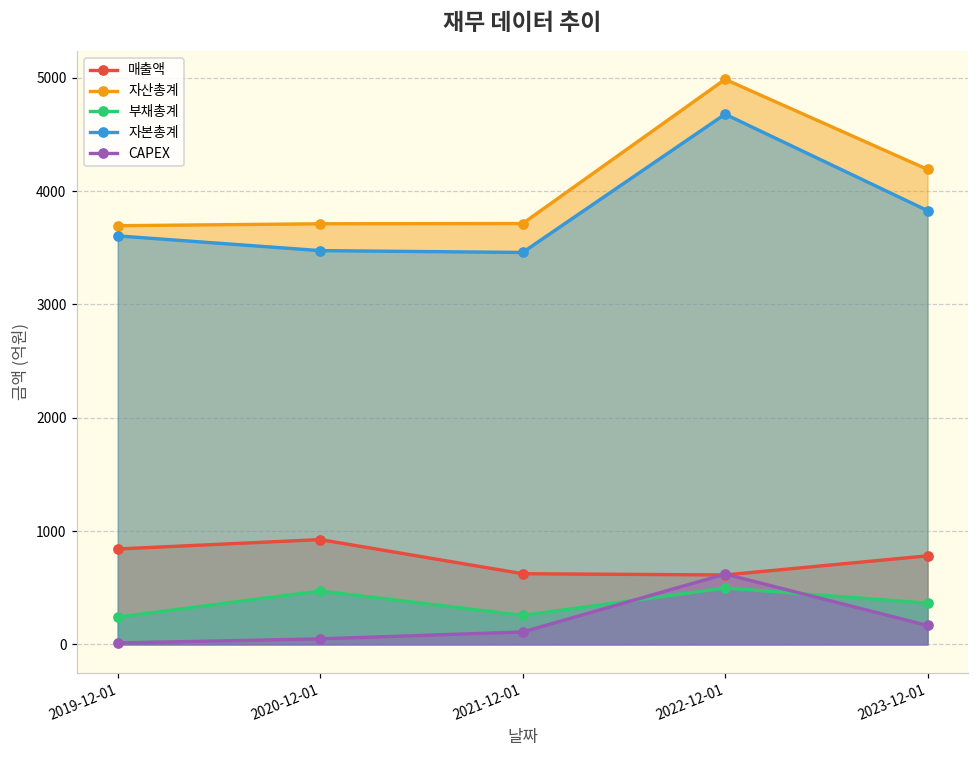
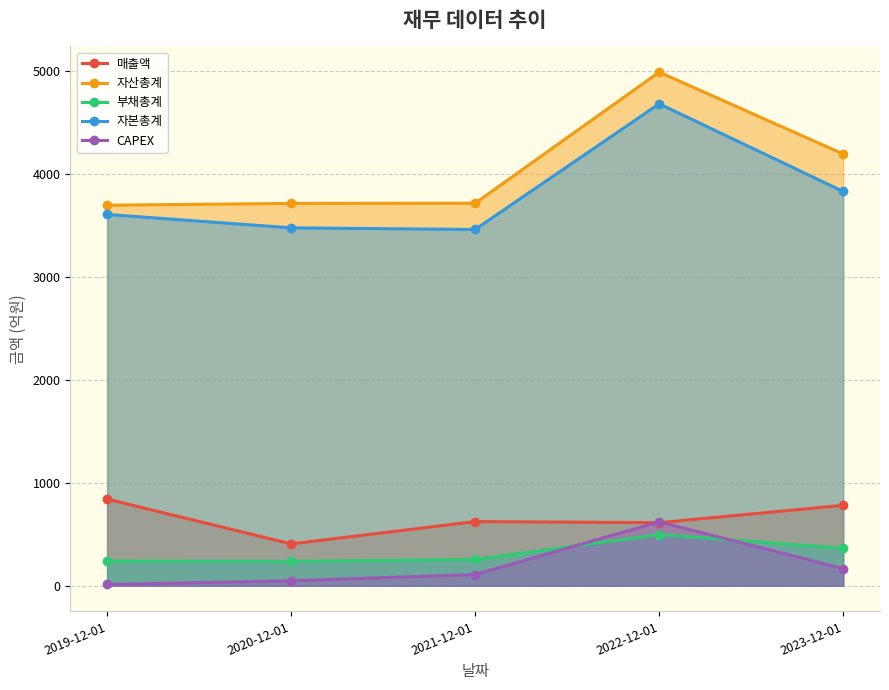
매출액, 2020-12-01: 920 -> 410
부채총계, 2020-12-01: 470 -> 240
